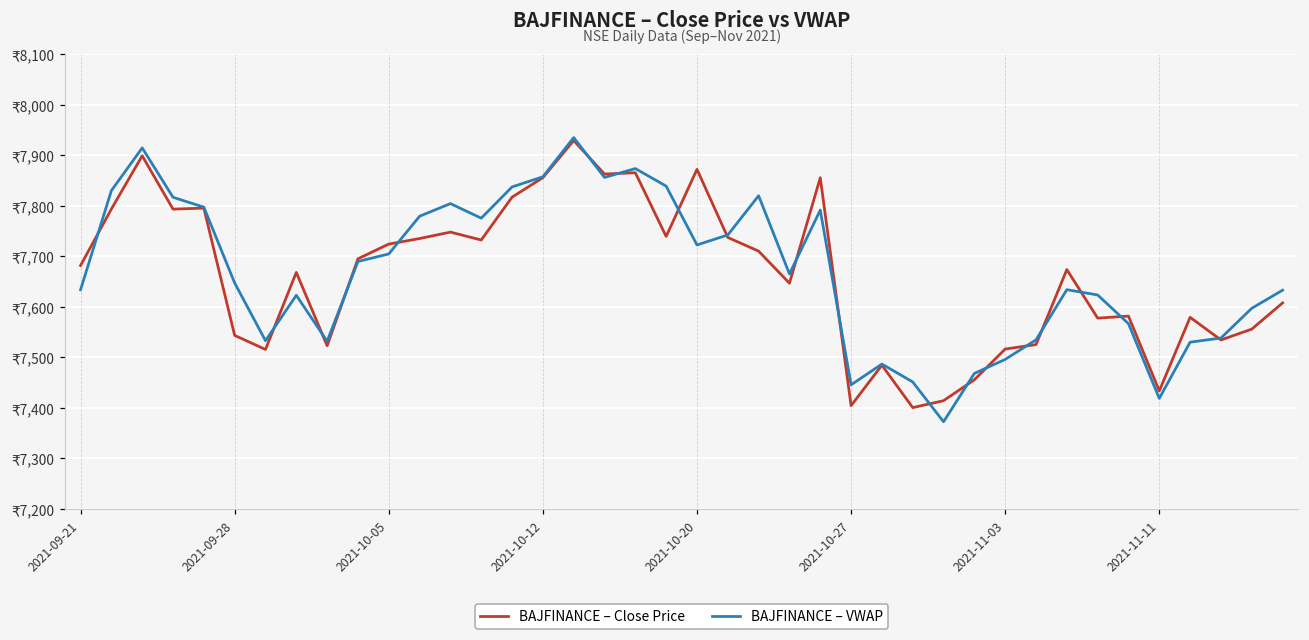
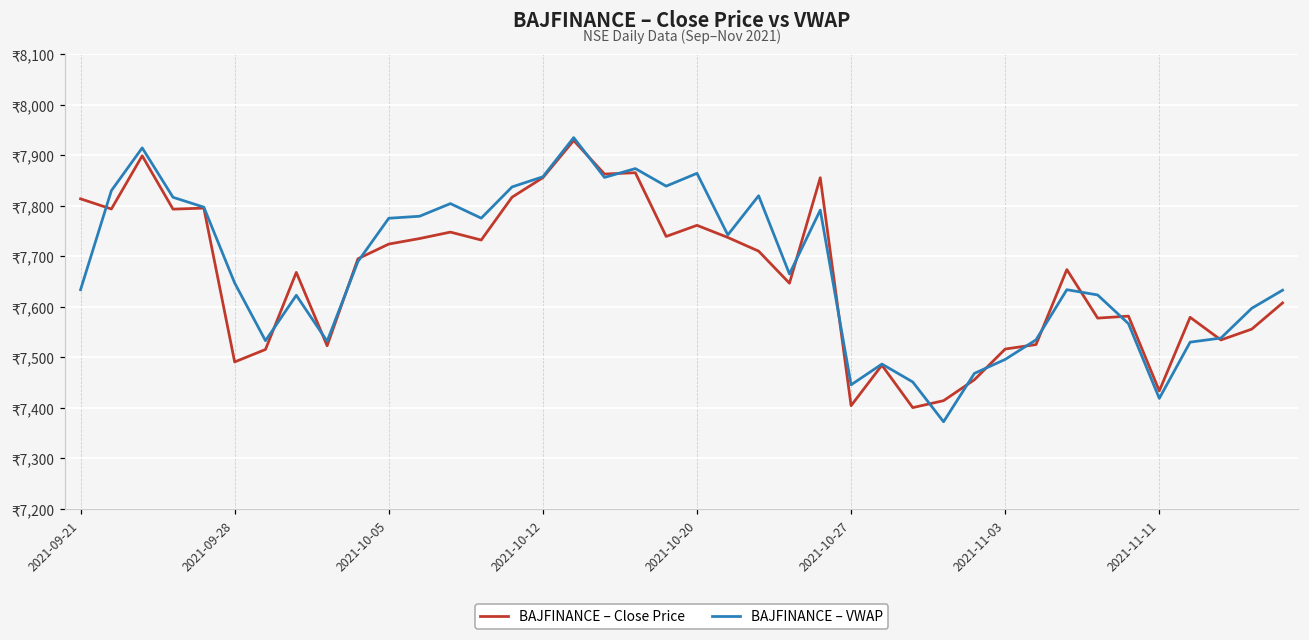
BAJFINANCE – Close Price, 2021-09-21: ₹7,680 -> ₹7,810
BAJFINANCE – Close Price, 2021-09-28: ₹7,540 -> ₹7,490
BAJFINANCE – VWAP, 2021-10-05: ₹7,700 -> ₹7,780
BAJFINANCE – Close Price, 2021-10-20: ₹7,870 -> ₹7,760
BAJFINANCE – VWAP, 2021-10-20: ₹7,720 -> ₹7,860
